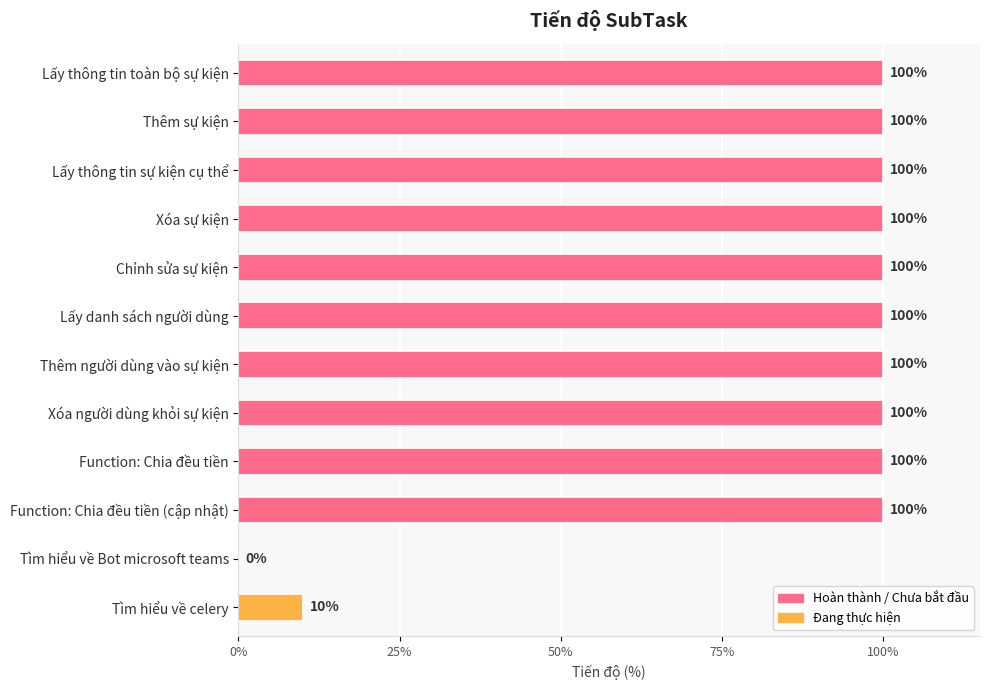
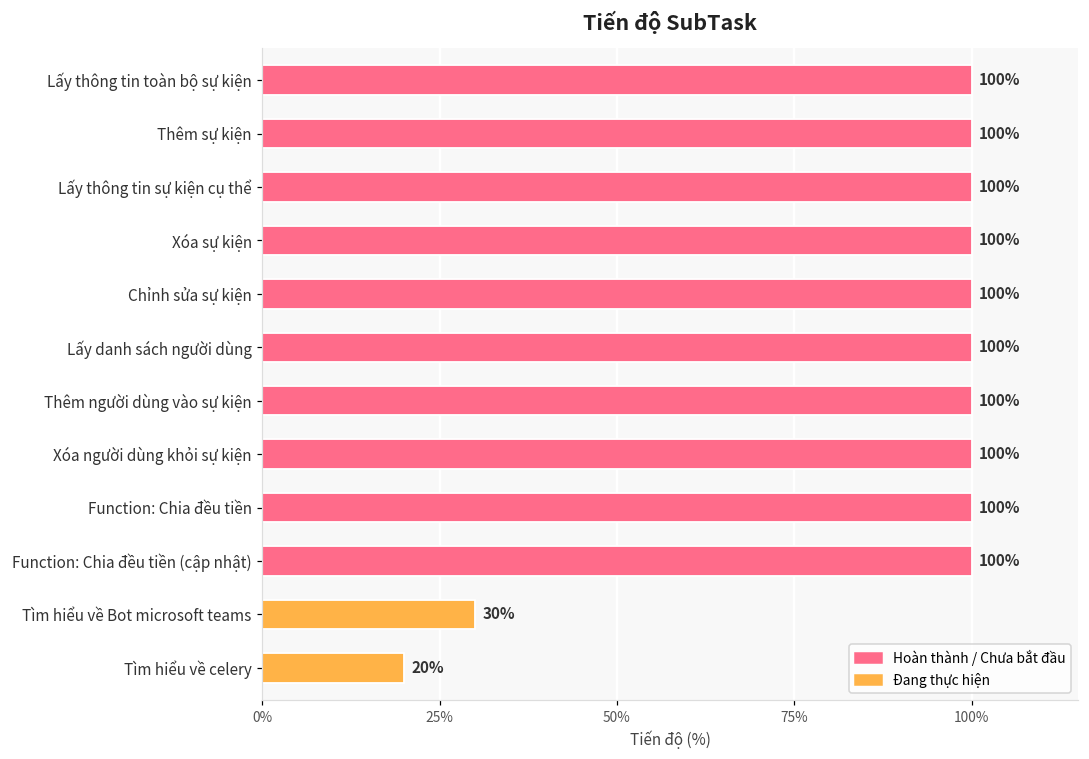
Tìm hiểu về Bot microsoft teams: 0% -> 30%
Tìm hiểu về celery: 10% -> 20%
